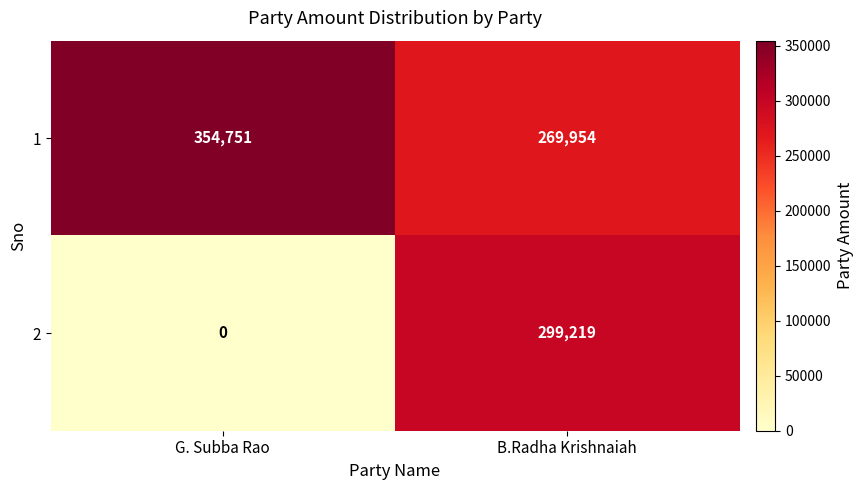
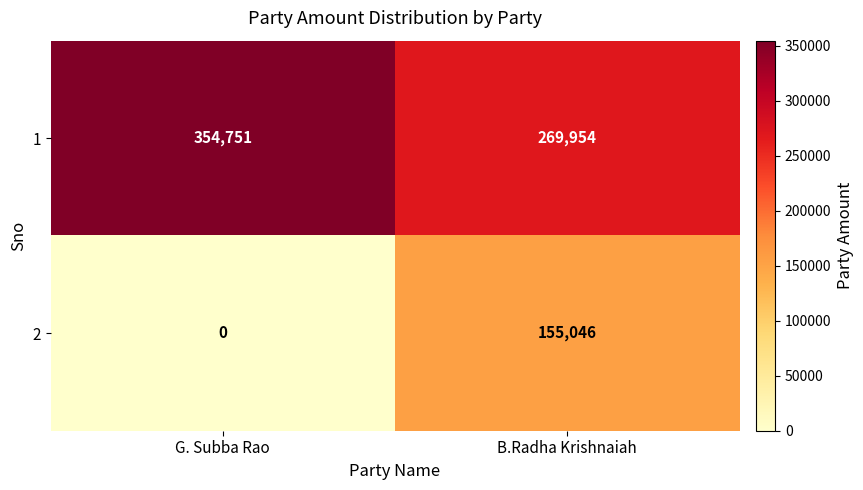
2, B.Radha Krishnaiah: 299,219 -> 155,046
